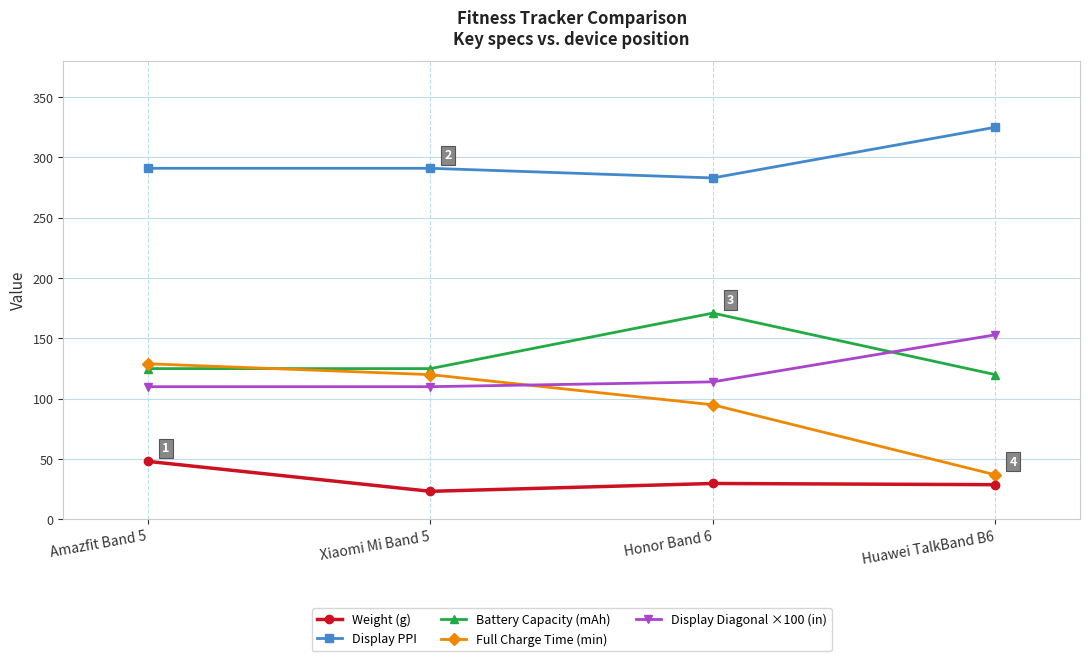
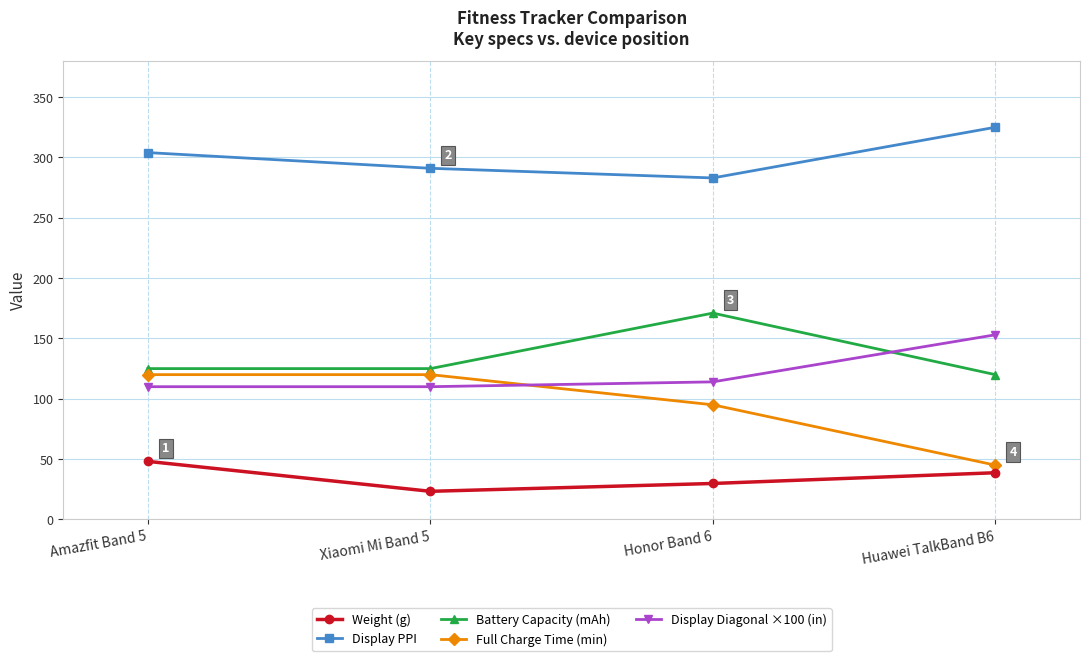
Display PPI, Amazfit Band 5: 291 -> 304
Full Charge Time (min), Amazfit Band 5: 129 -> 120
Weight (g), Huawei TalkBand B6: 29 -> 39
Full Charge Time (min), Huawei TalkBand B6: 37 -> 45
